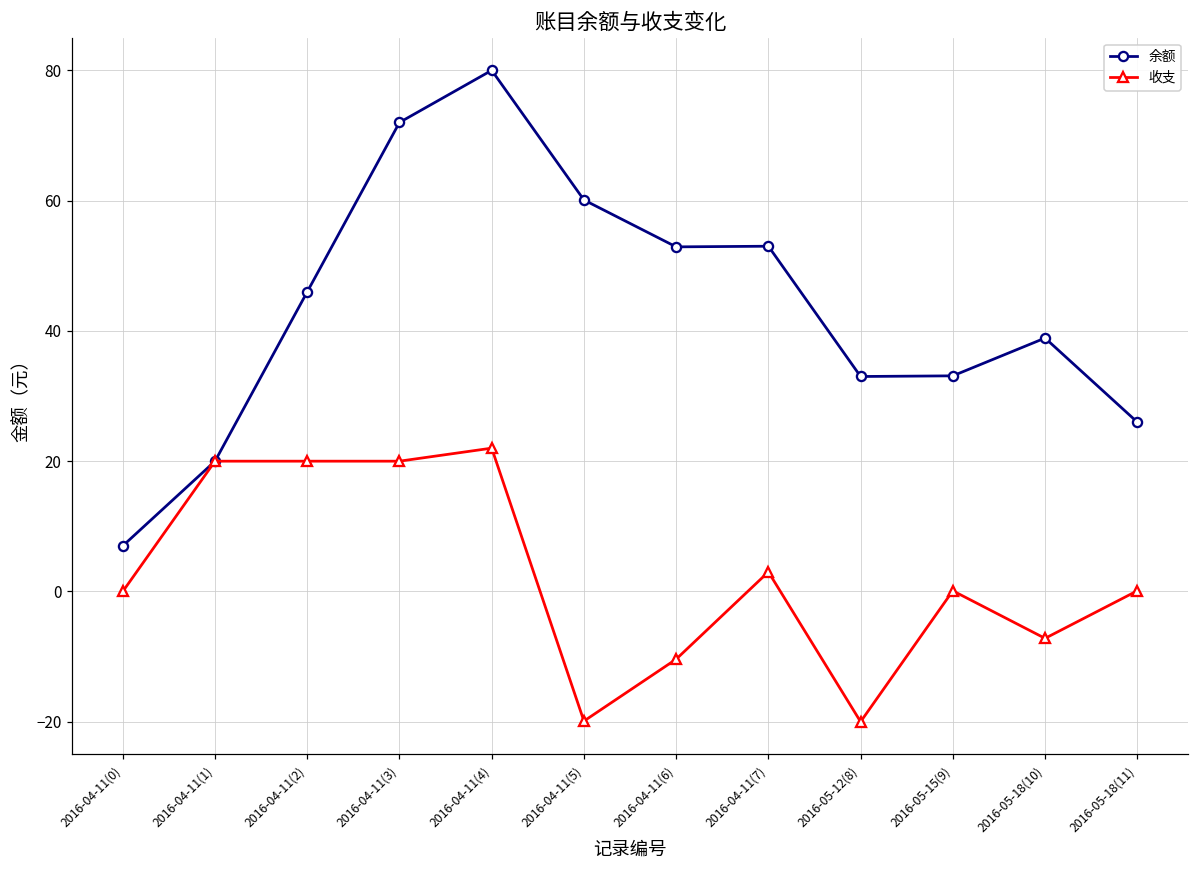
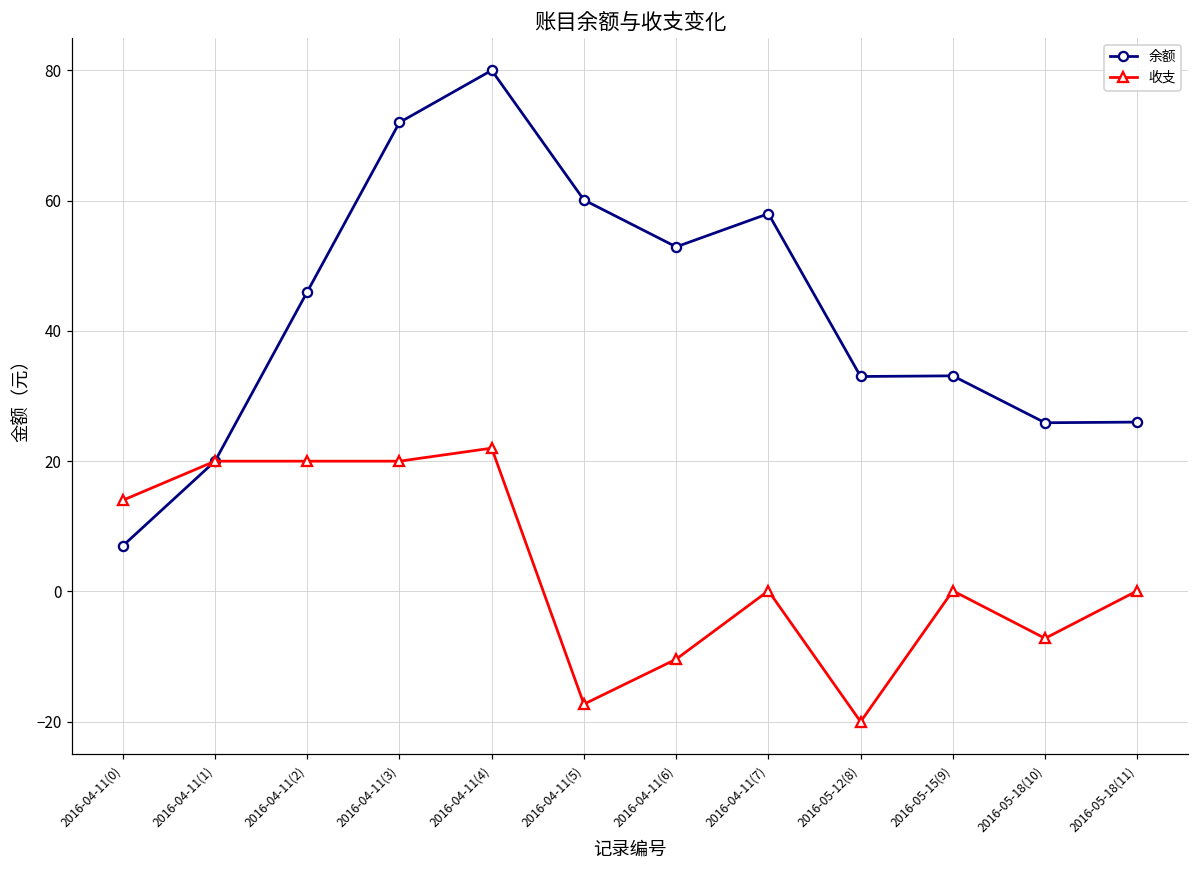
收支, 2016-04-11(0): 0 -> 14
收支, 2016-04-11(5): -20 -> -17
余额, 2016-04-11(7): 53 -> 58
收支, 2016-04-11(7): 3 -> 0
余额, 2016-05-18(10): 39 -> 26
